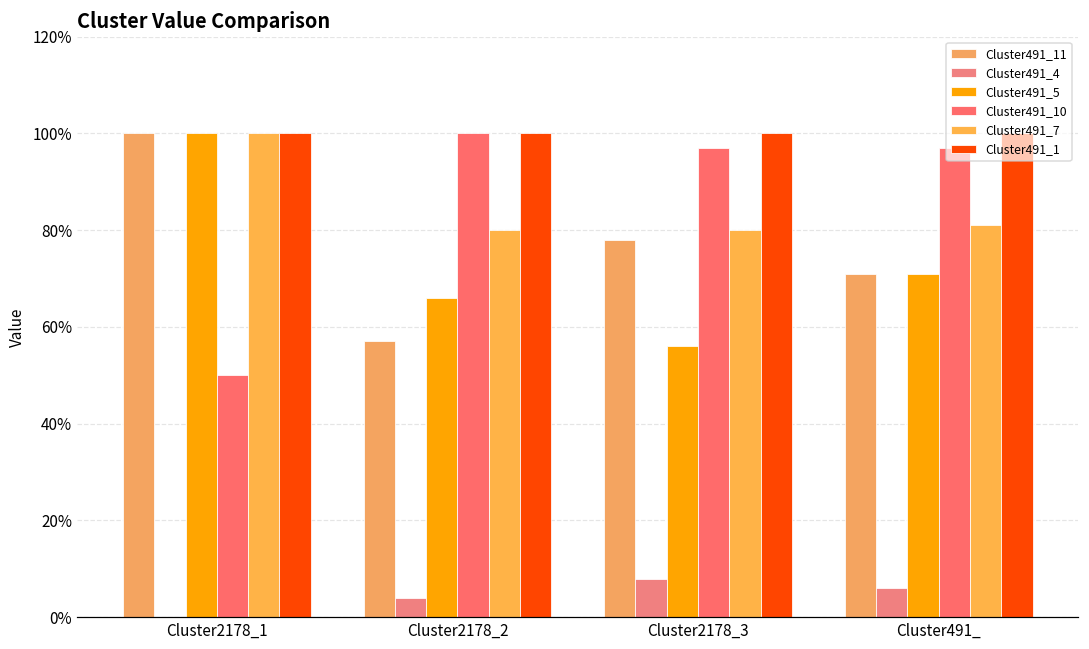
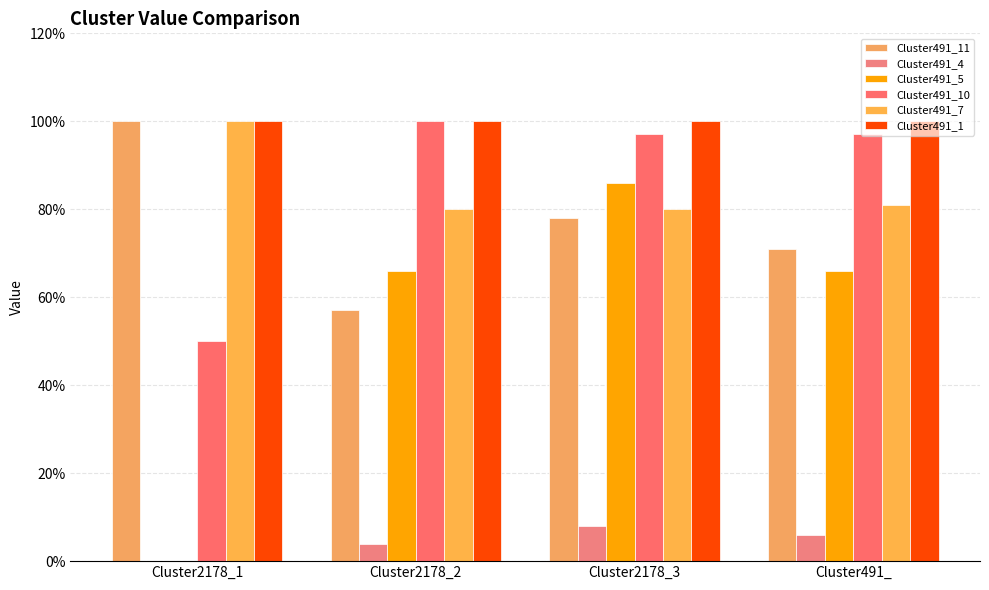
Cluster491_5, Cluster2178_1: 100% -> 0%
Cluster491_5, Cluster2178_3: 56% -> 86%
Cluster491_5, Cluster491_: 71% -> 66%
